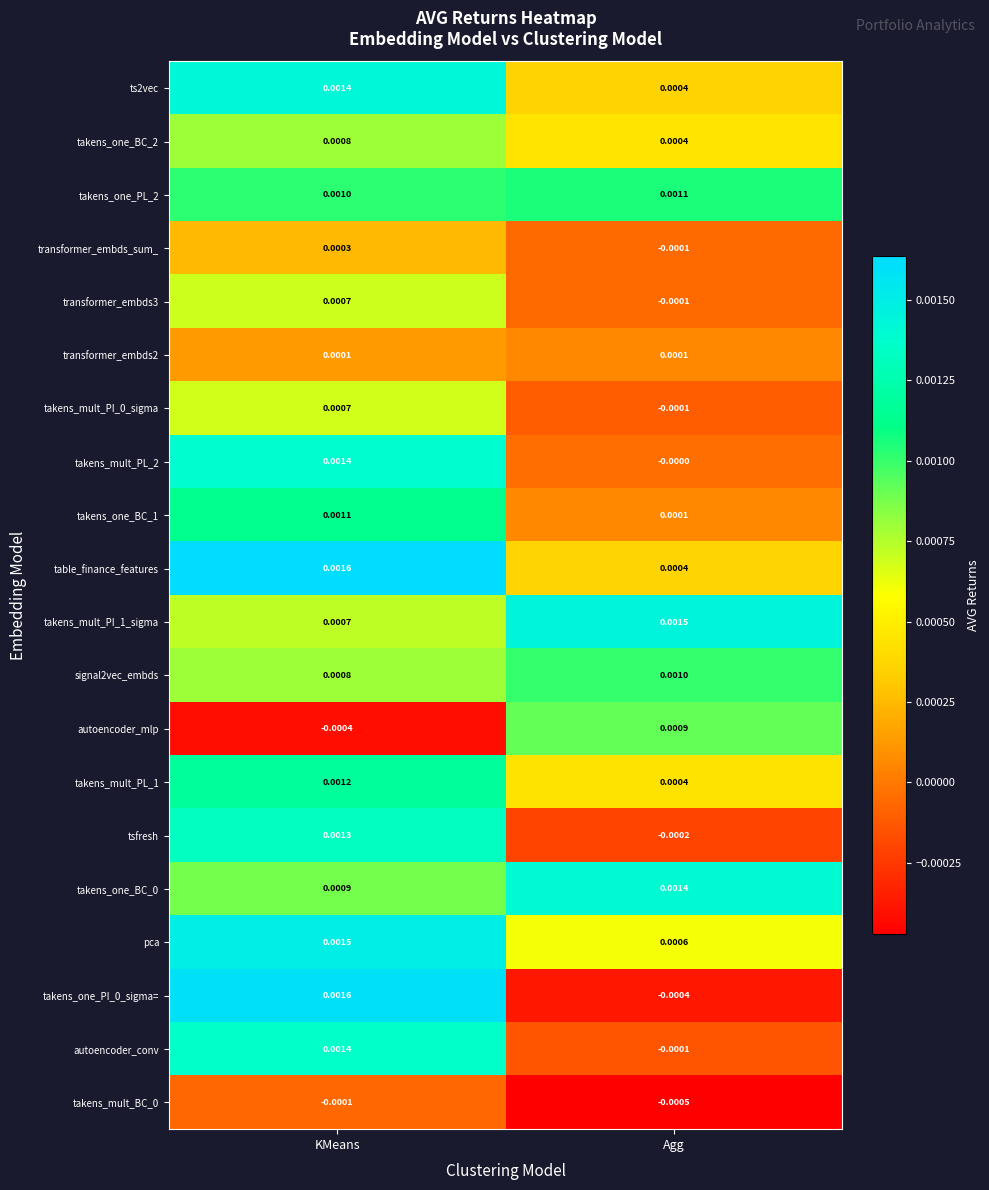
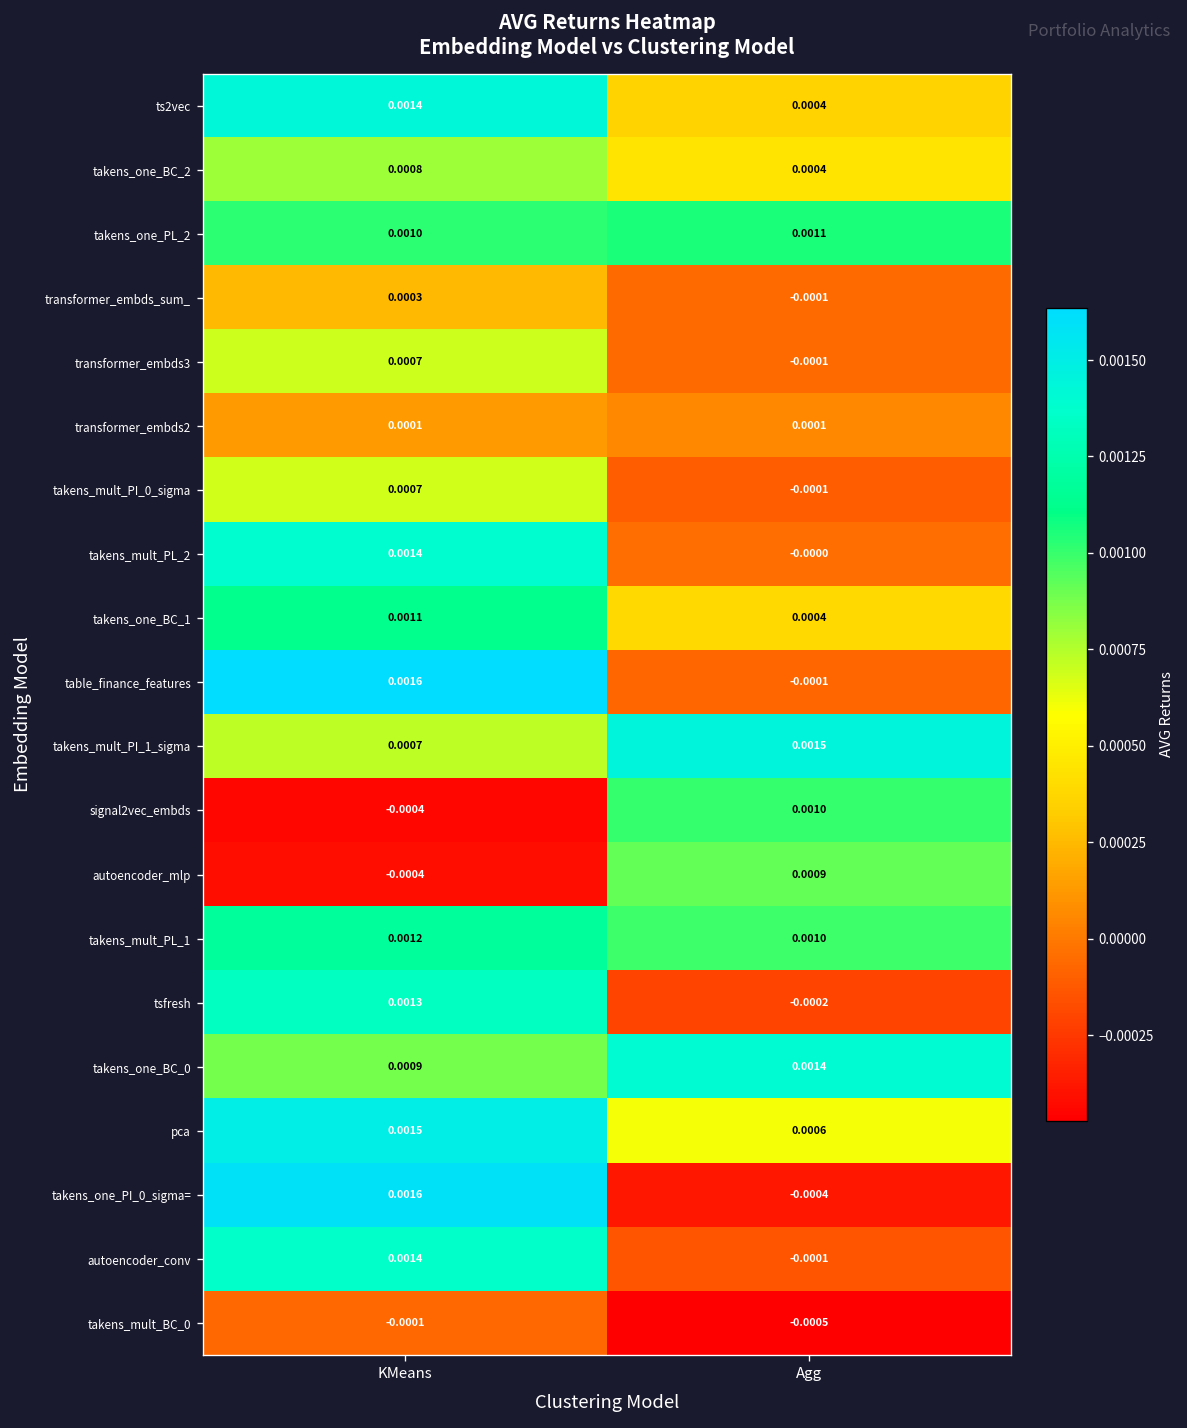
takens_one_BC_1, Agg: 0.0001 -> 0.0004
table_finance_features, Agg: 0.0004 -> -0.0001
signal2vec_embds, KMeans: 0.0008 -> -0.0004
takens_mult_PL_1, Agg: 0.0004 -> 0.0010
